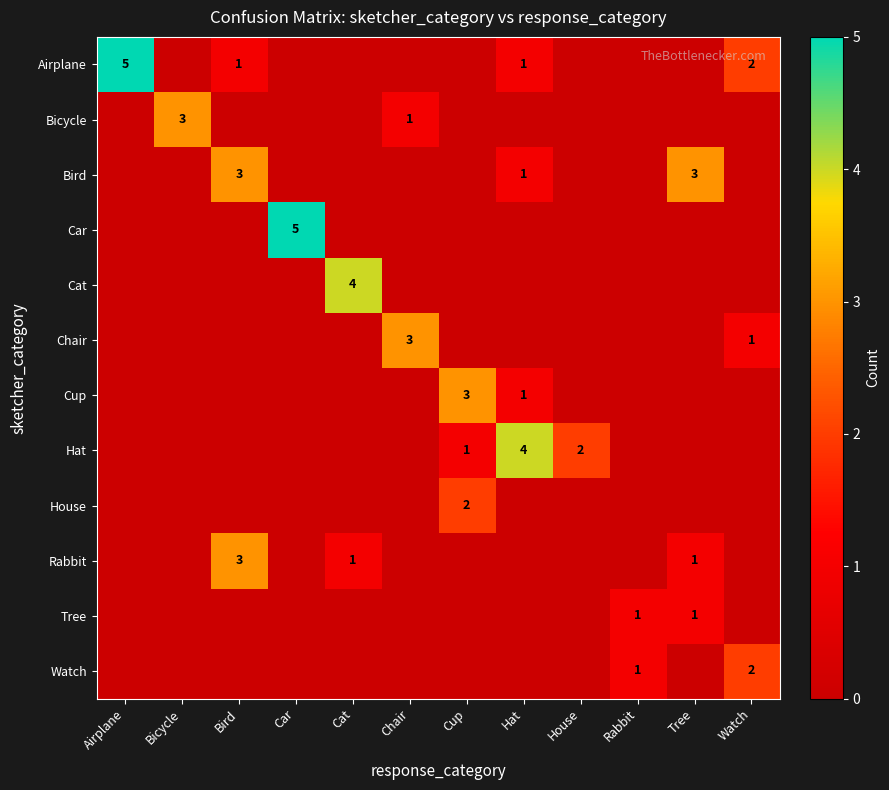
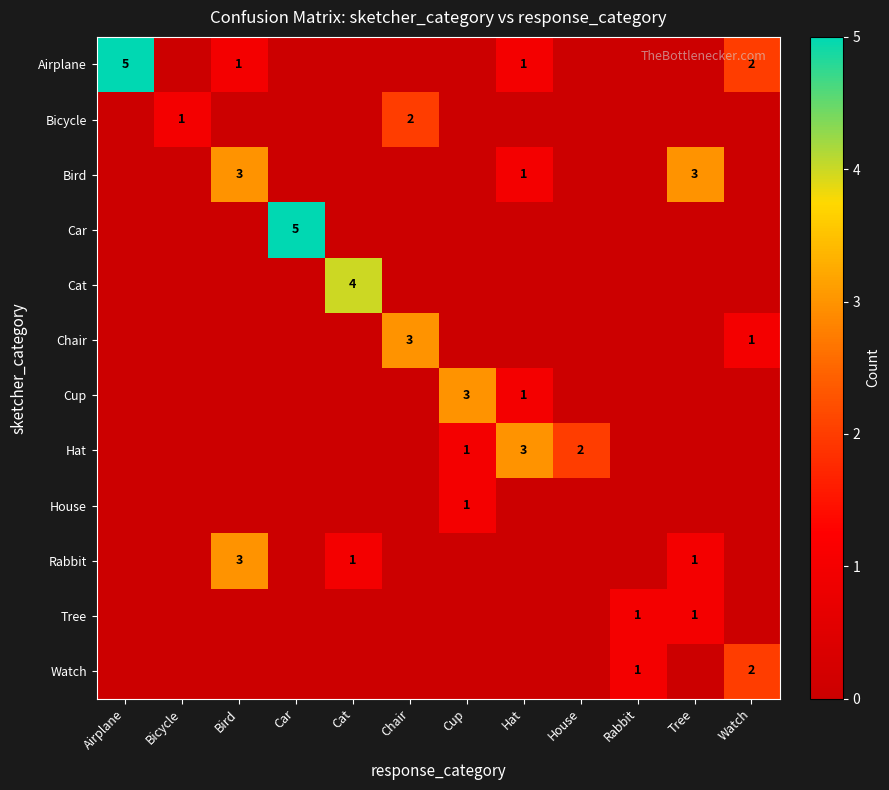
Bicycle, Bicycle: 3 -> 1
Bicycle, Chair: 1 -> 2
Hat, Hat: 4 -> 3
House, Cup: 2 -> 1
